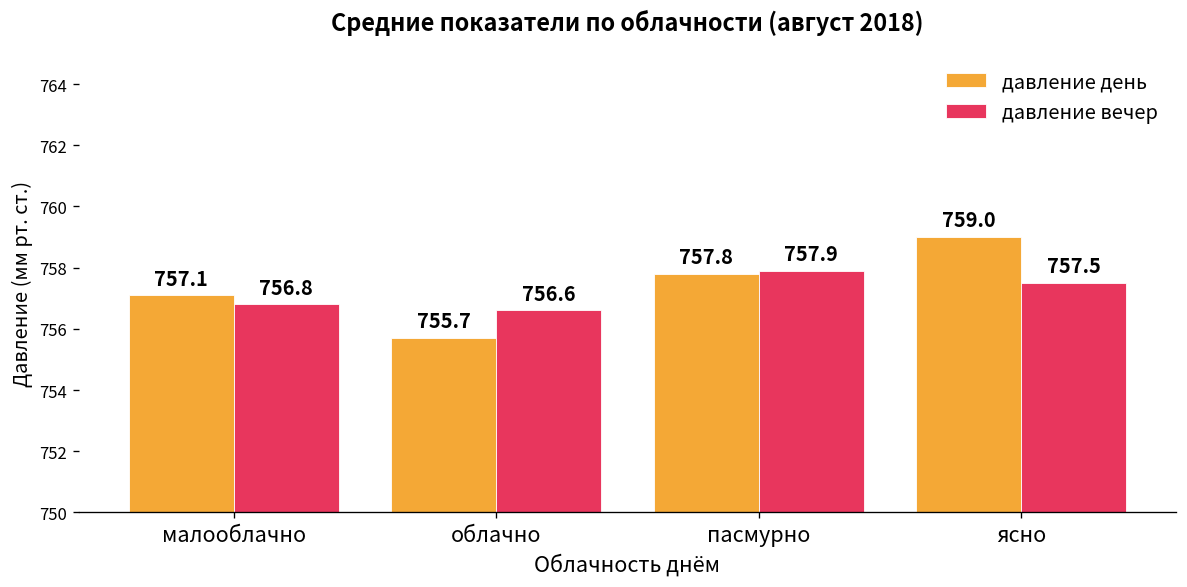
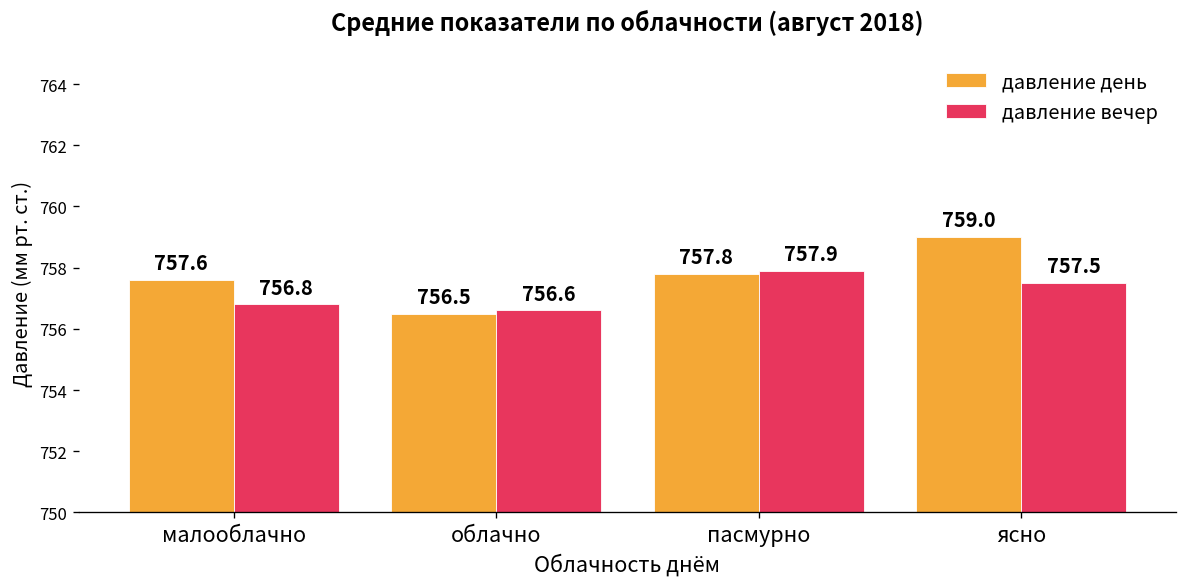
давление день, малооблачно: 757.1 -> 757.6
давление день, облачно: 755.7 -> 756.5
